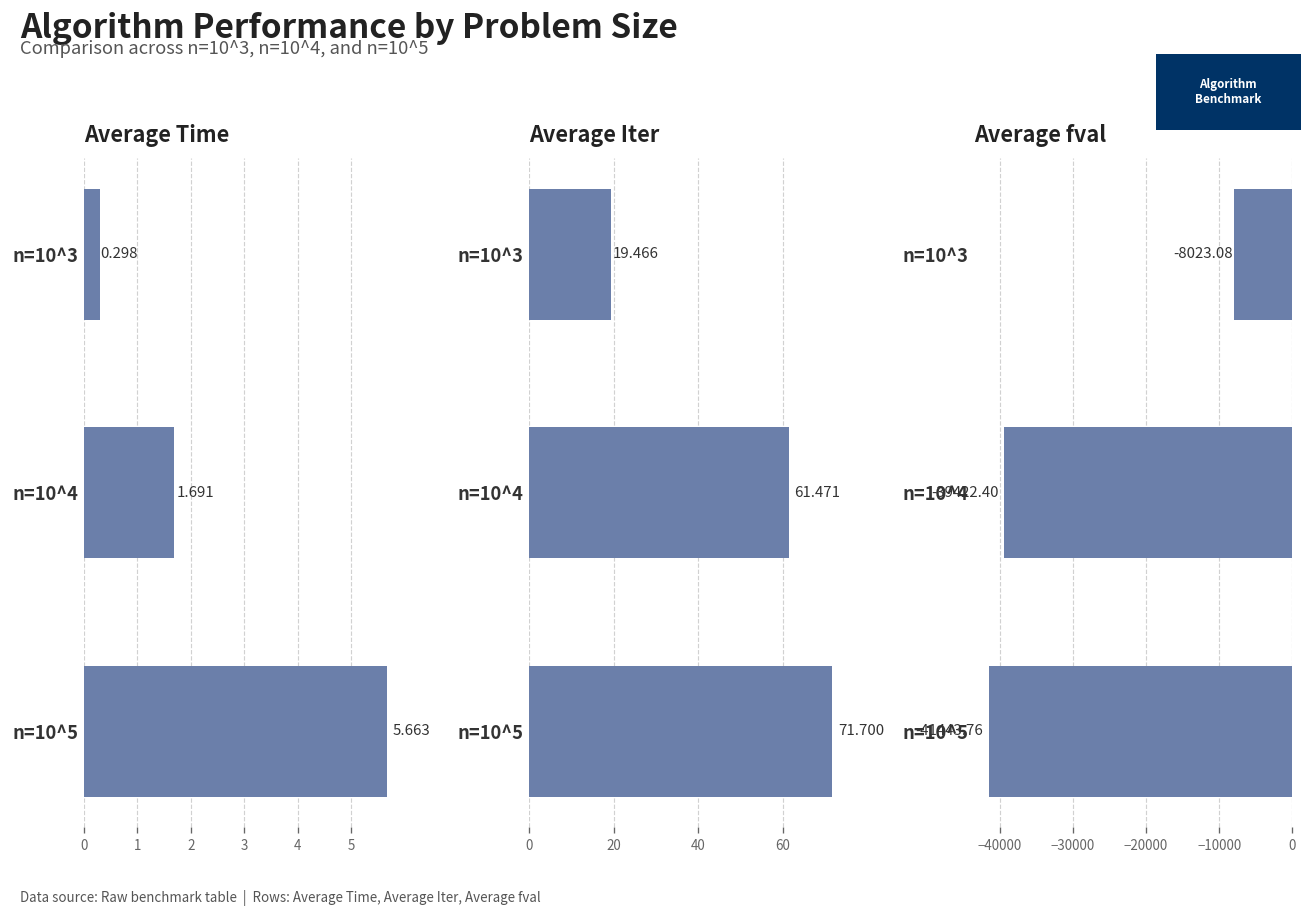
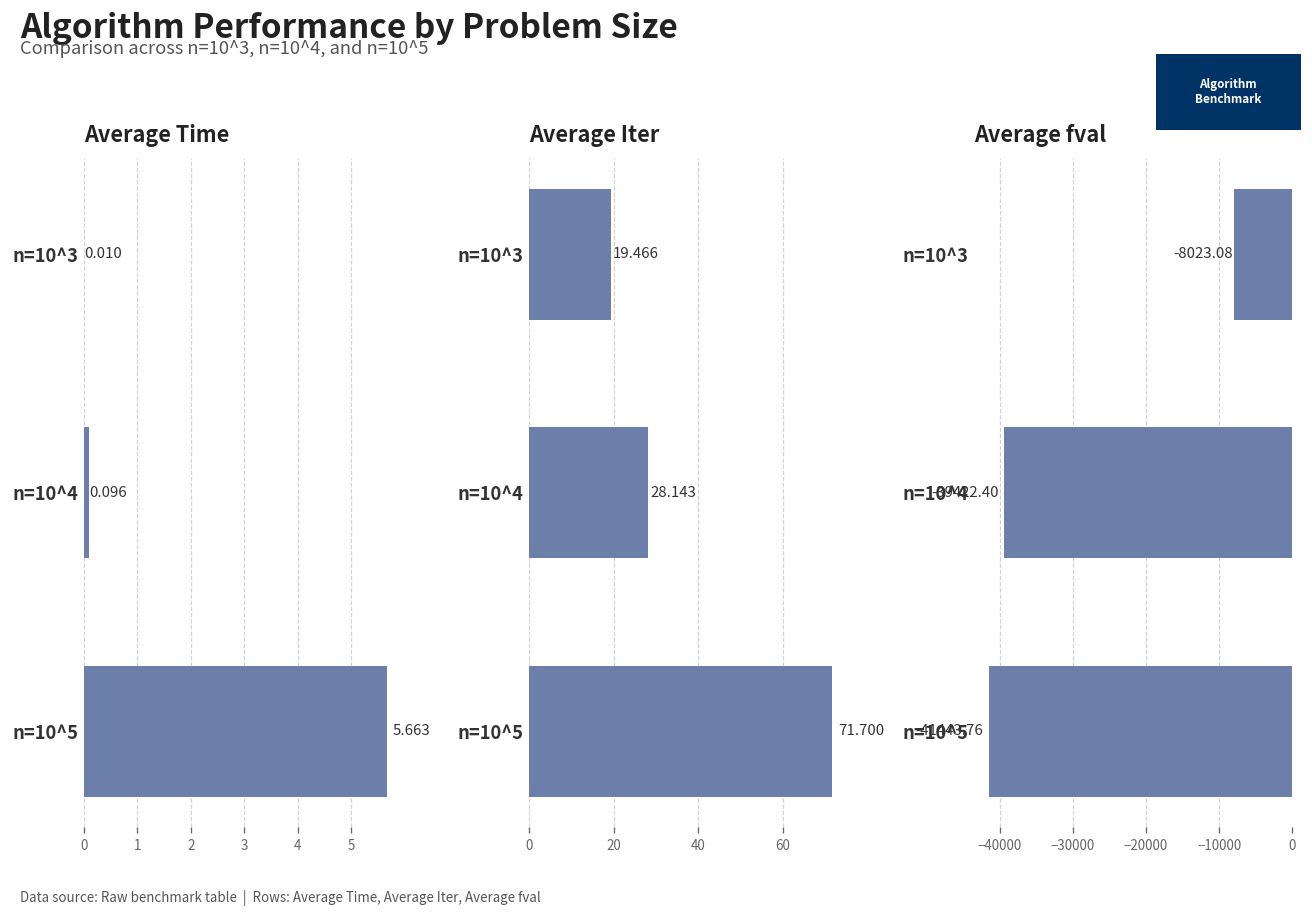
Average Time, n=10^3: 0.298 -> 0.010
Average Time, n=10^4: 1.691 -> 0.096
Average Iter, n=10^4: 61.471 -> 28.143
